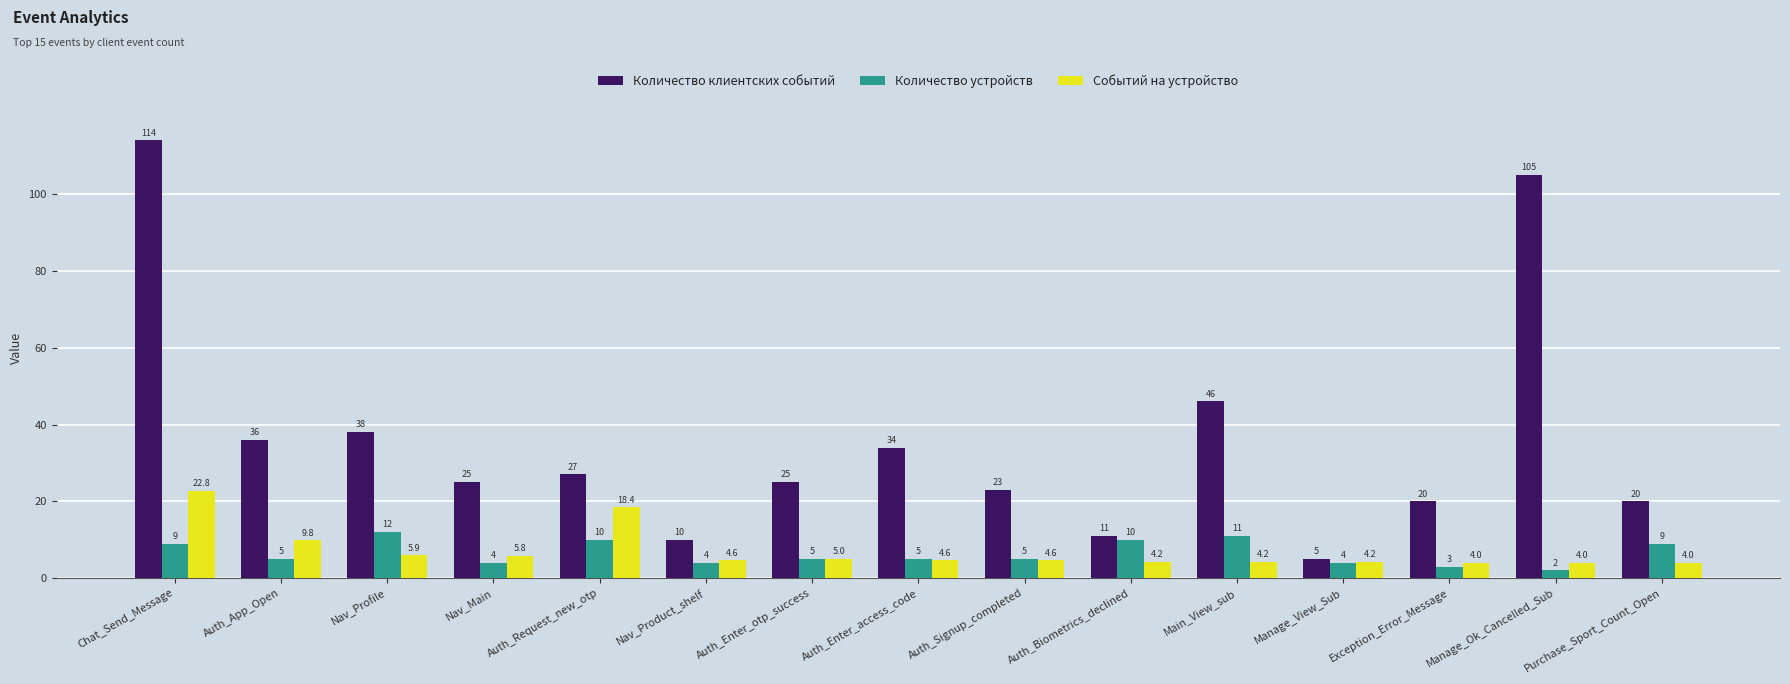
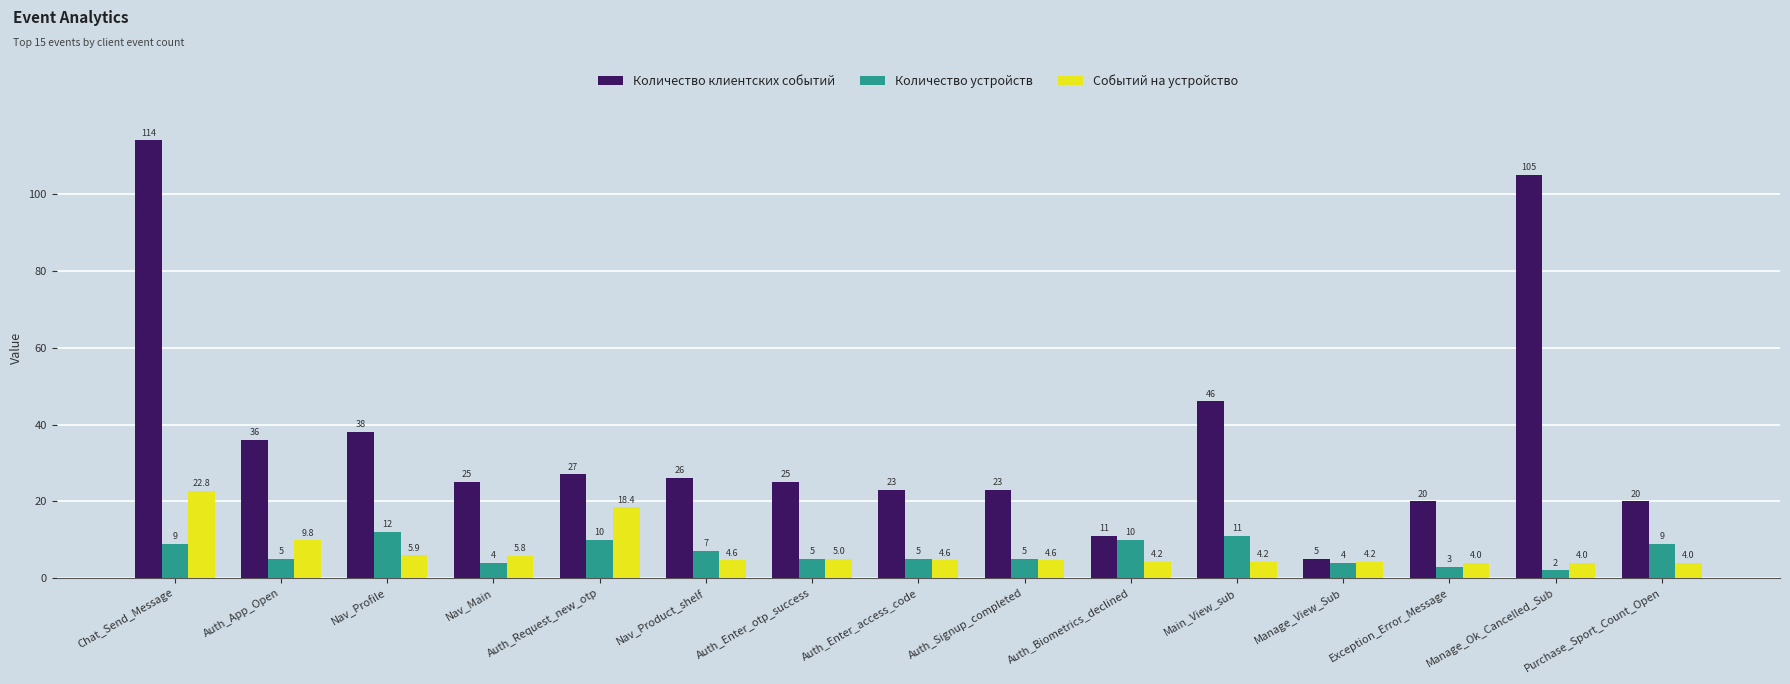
Количество клиентских событий, Nav_Product_shelf: 10 -> 26
Количество устройств, Nav_Product_shelf: 4 -> 7
Количество клиентских событий, Auth_Enter_access_code: 34 -> 23
